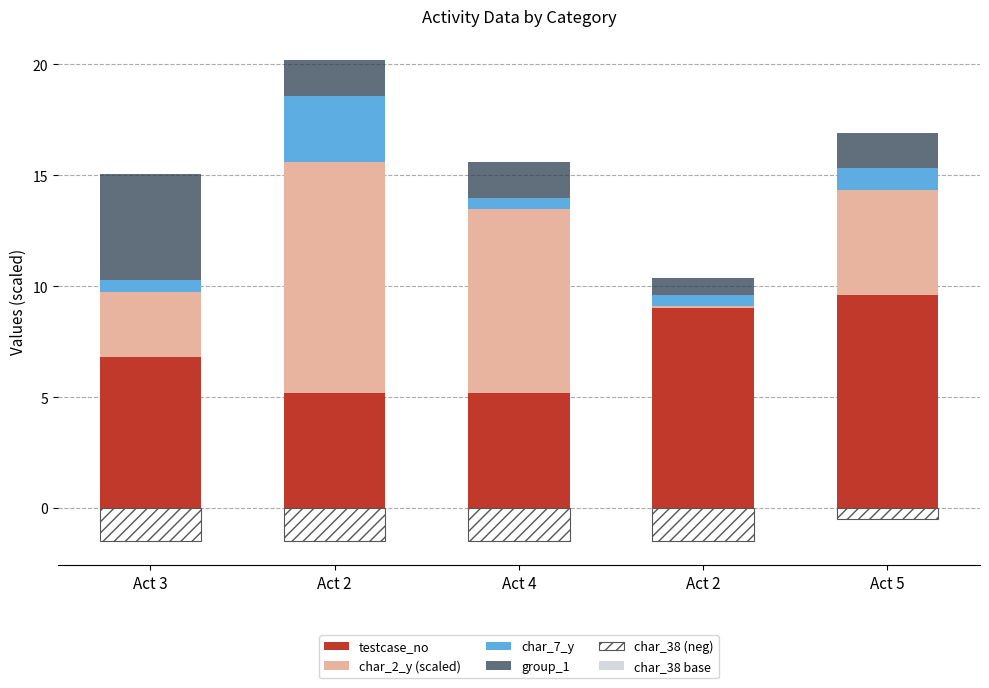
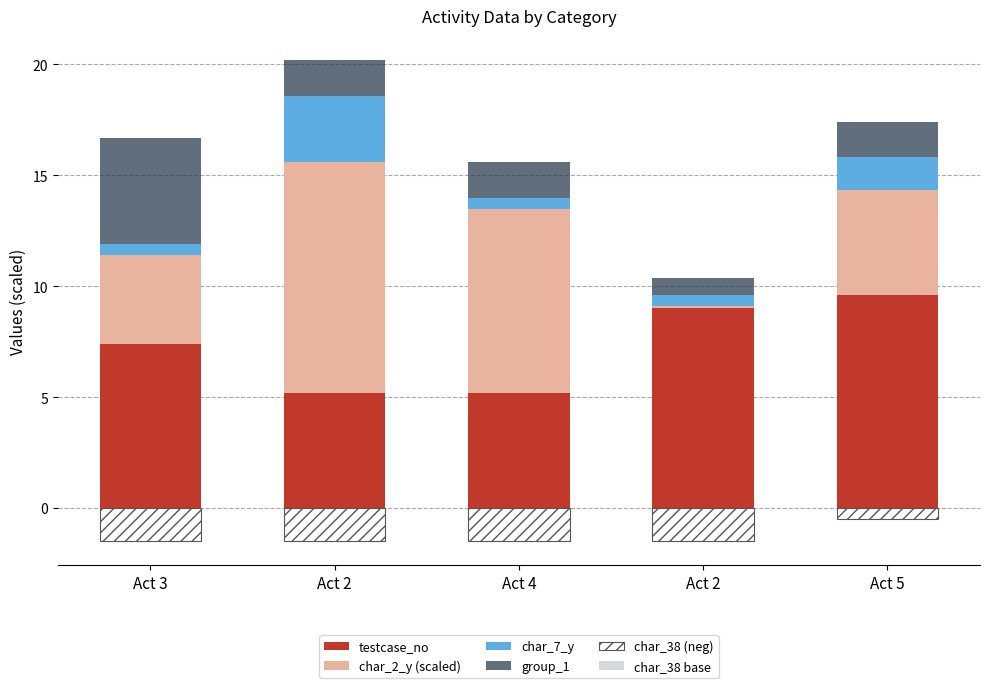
testcase_no, Act 3: 6.8 -> 7.4
char_2_y (scaled), Act 3: 3.0 -> 4.0
char_7_y, Act 5: 1.0 -> 1.5
